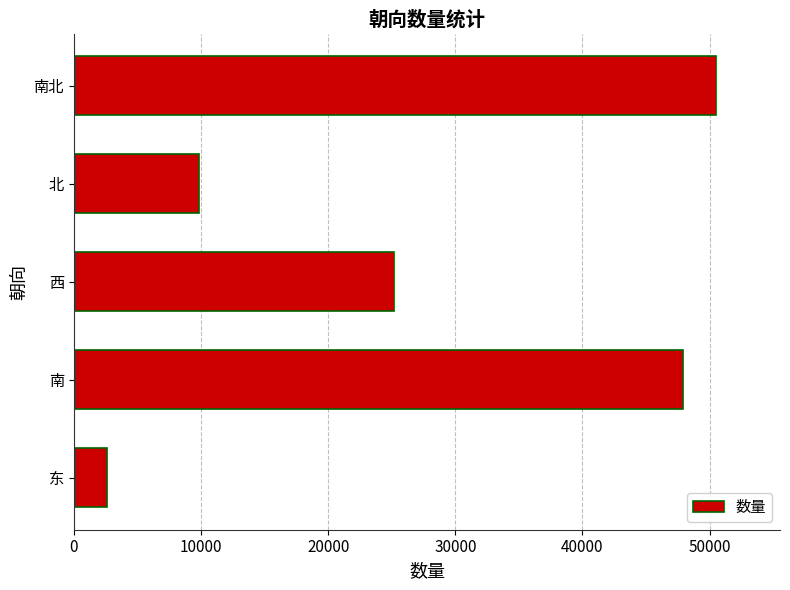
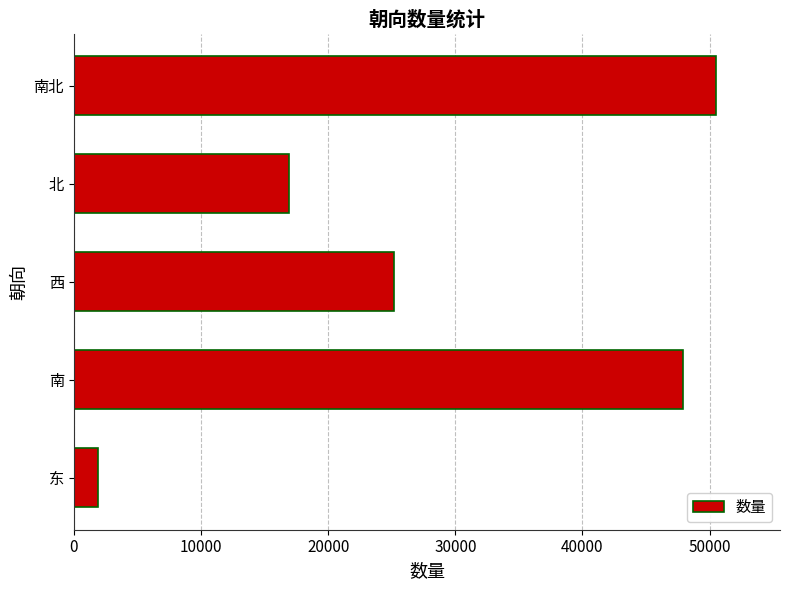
北: 9800 -> 16900
东: 2600 -> 1900
